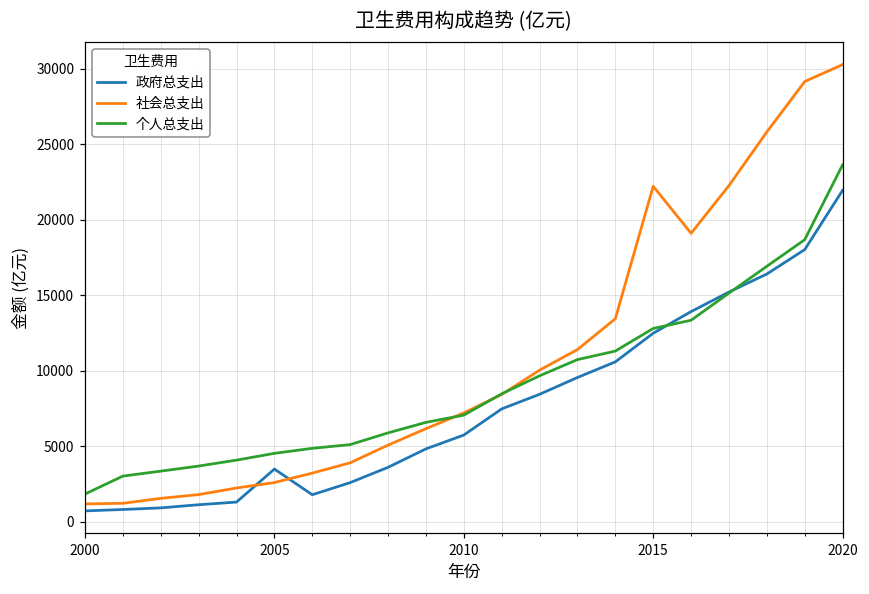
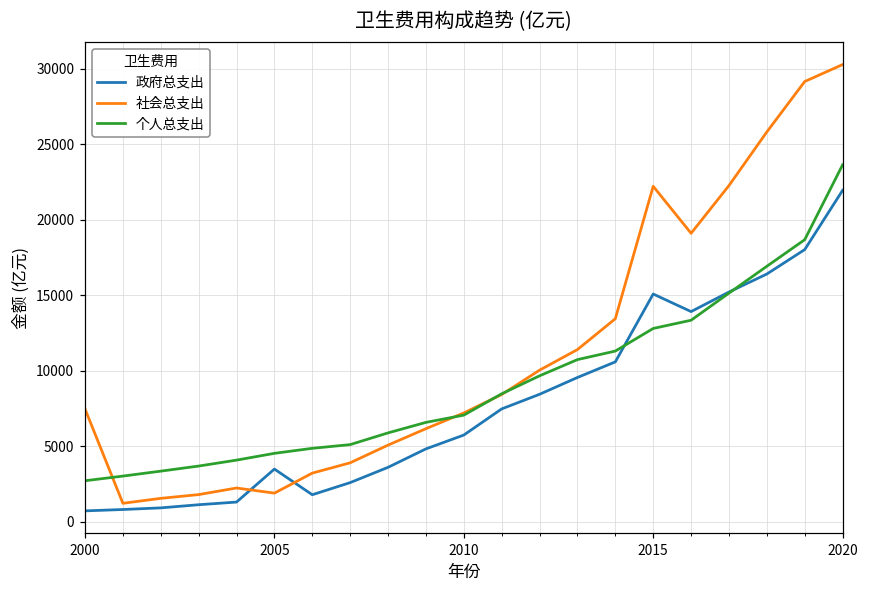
社会总支出, 2000: 1200 -> 7500
个人总支出, 2000: 1800 -> 2700
社会总支出, 2005: 2600 -> 1900
政府总支出, 2015: 12500 -> 15100
